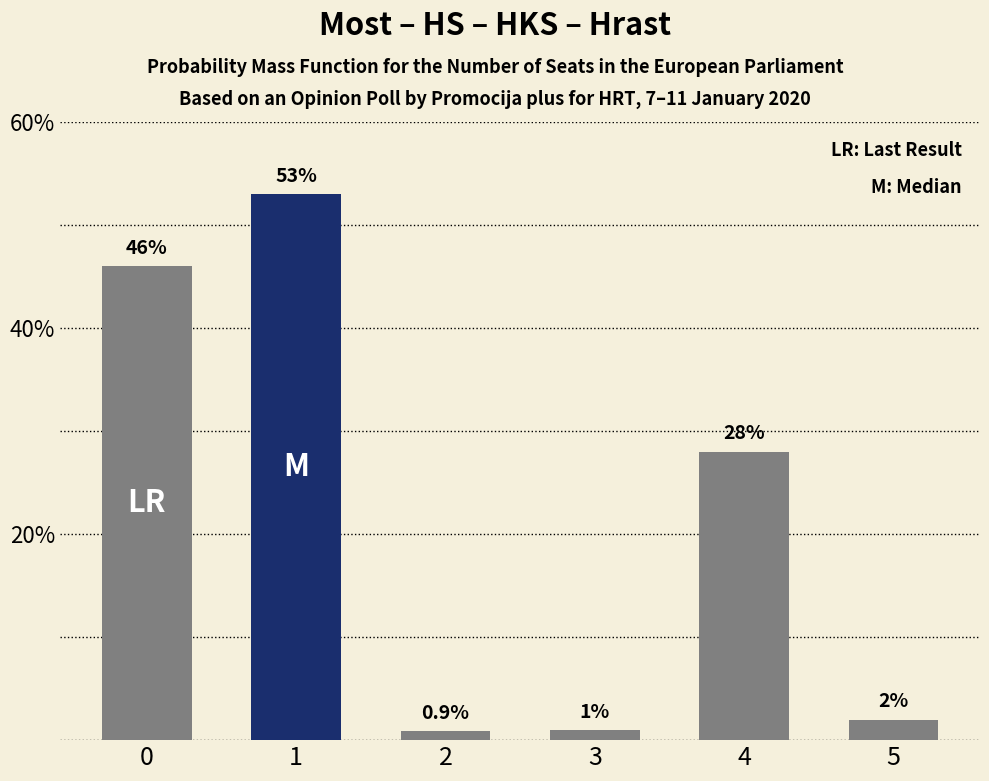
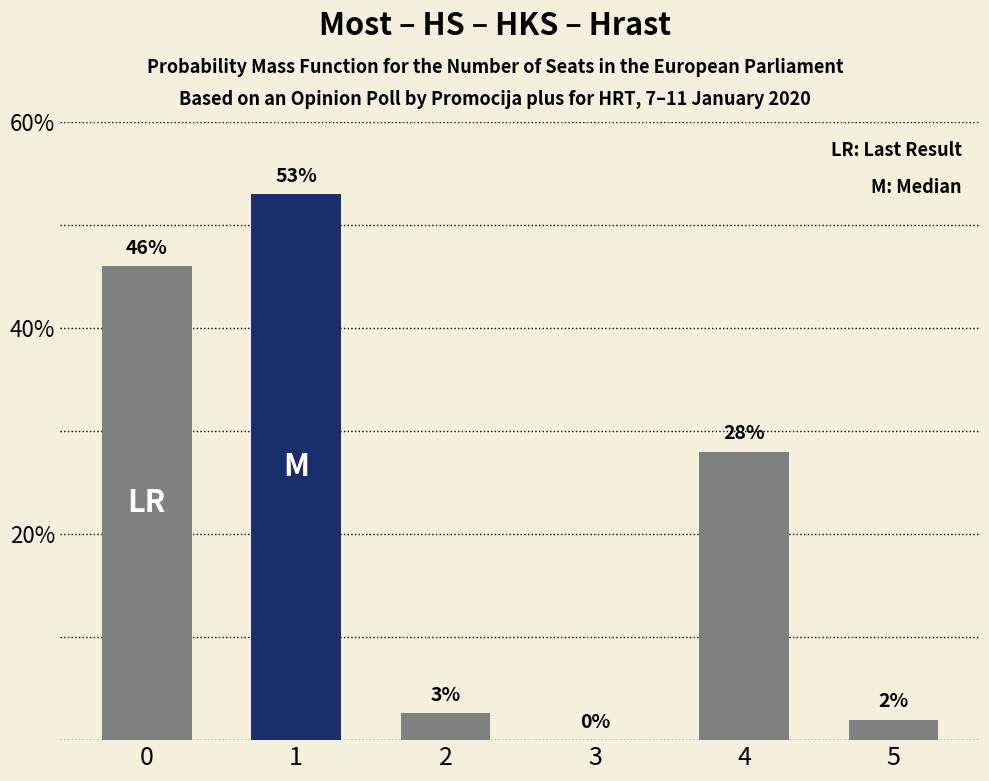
2: 0.9% -> 3%
3: 1% -> 0%
